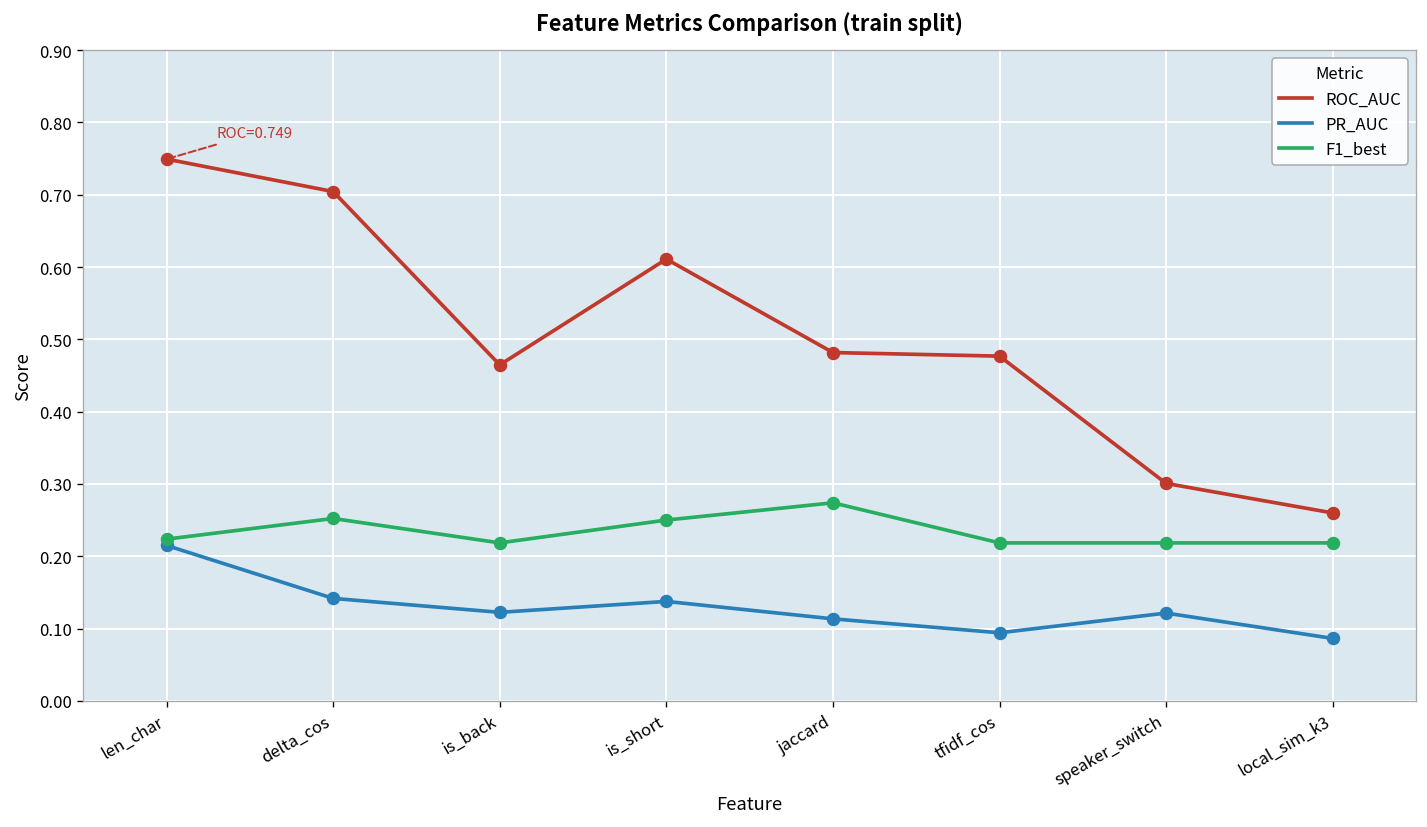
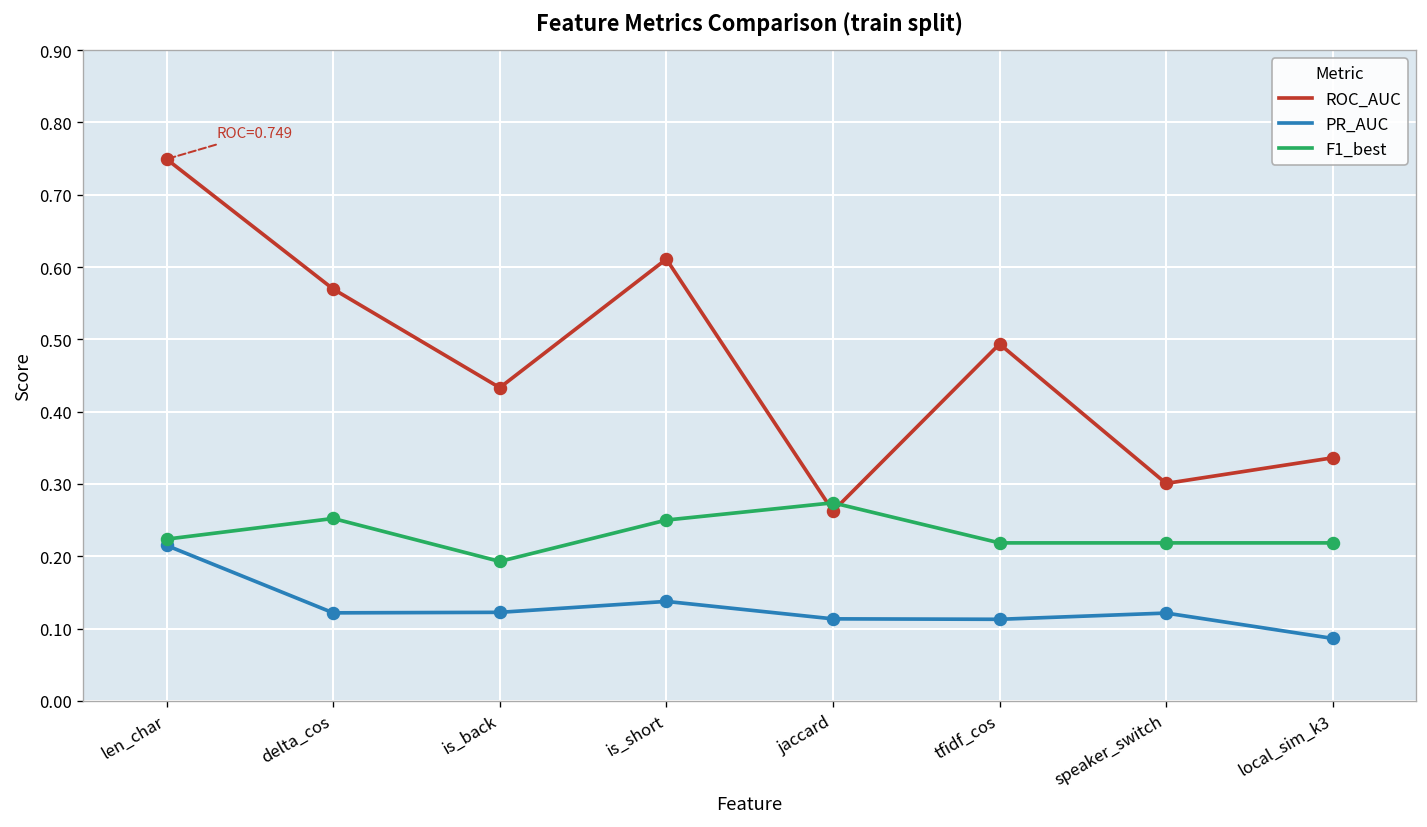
ROC_AUC, delta_cos: 0.70 -> 0.57
PR_AUC, delta_cos: 0.14 -> 0.12
ROC_AUC, is_back: 0.46 -> 0.43
F1_best, is_back: 0.22 -> 0.19
ROC_AUC, jaccard: 0.48 -> 0.26
ROC_AUC, tfidf_cos: 0.48 -> 0.49
PR_AUC, tfidf_cos: 0.09 -> 0.11
ROC_AUC, local_sim_k3: 0.26 -> 0.34
